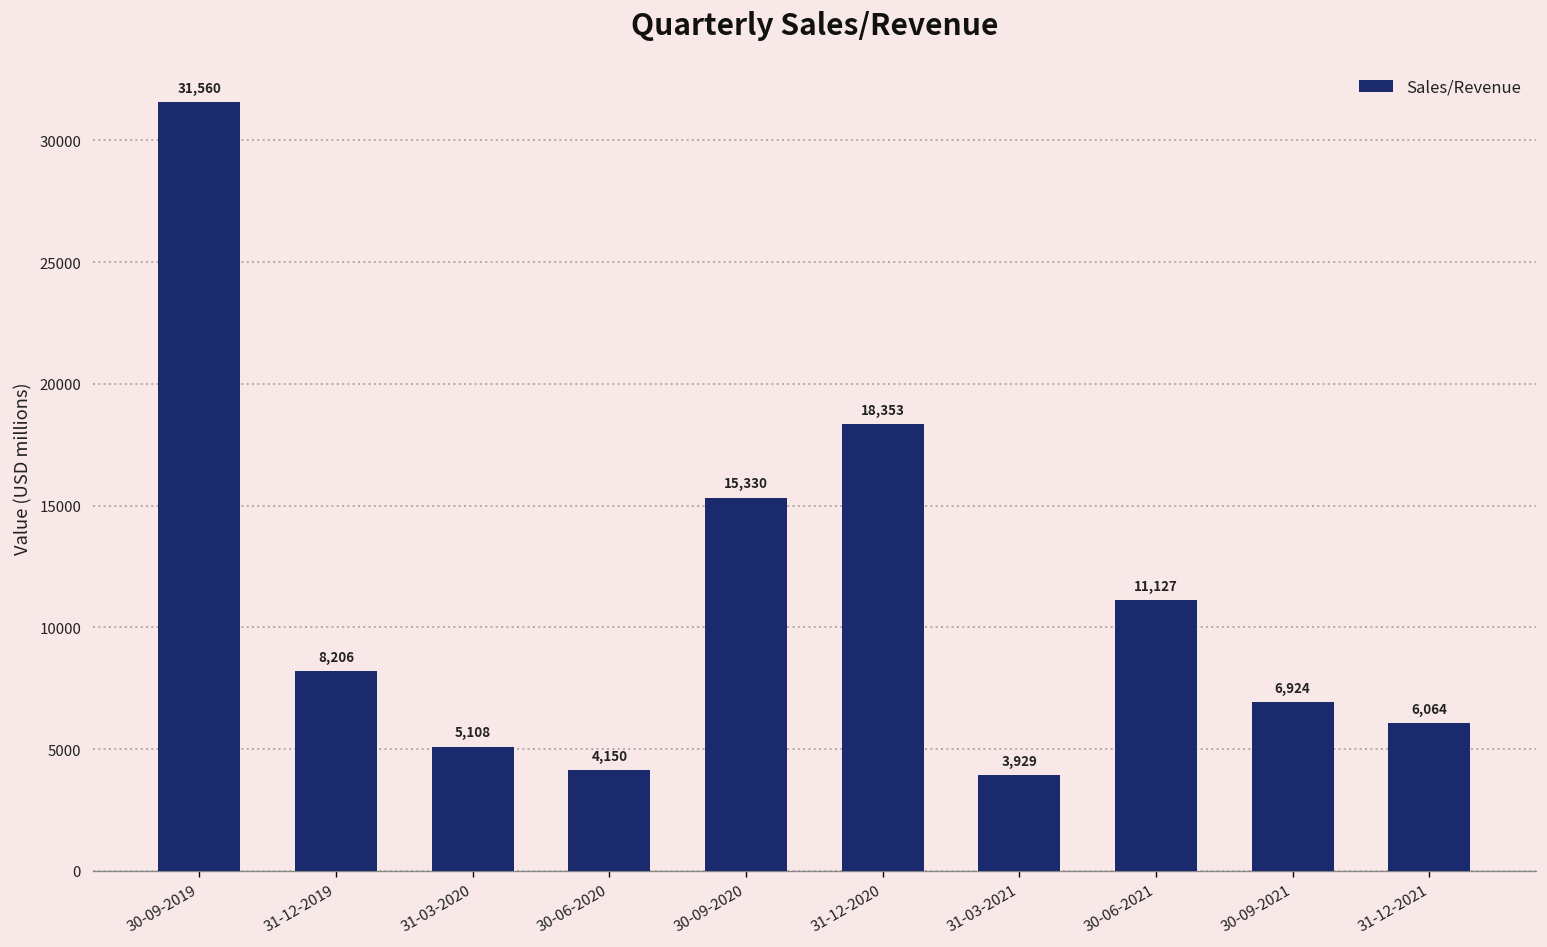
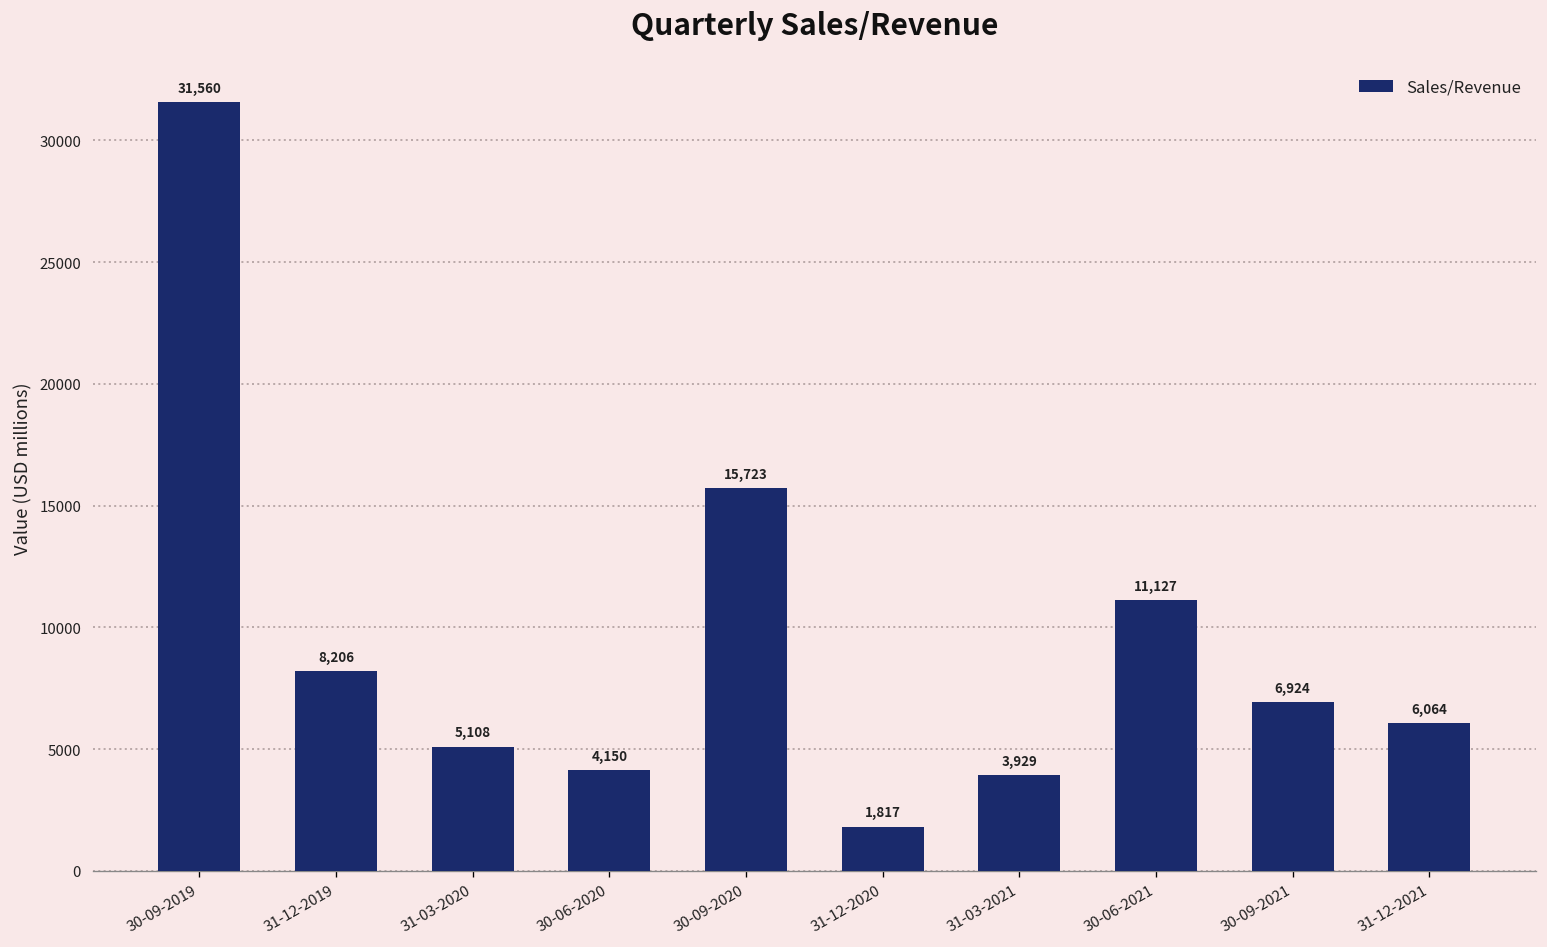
30-09-2020: 15,330 -> 15,723
31-12-2020: 18,353 -> 1,817
